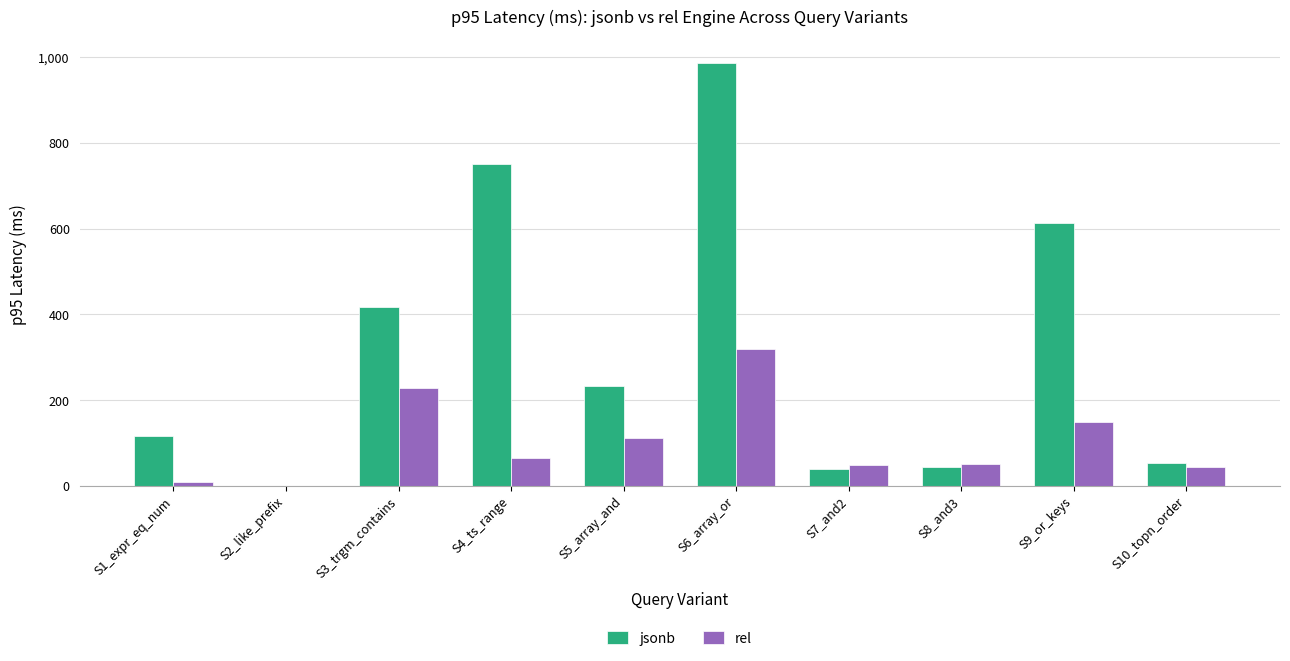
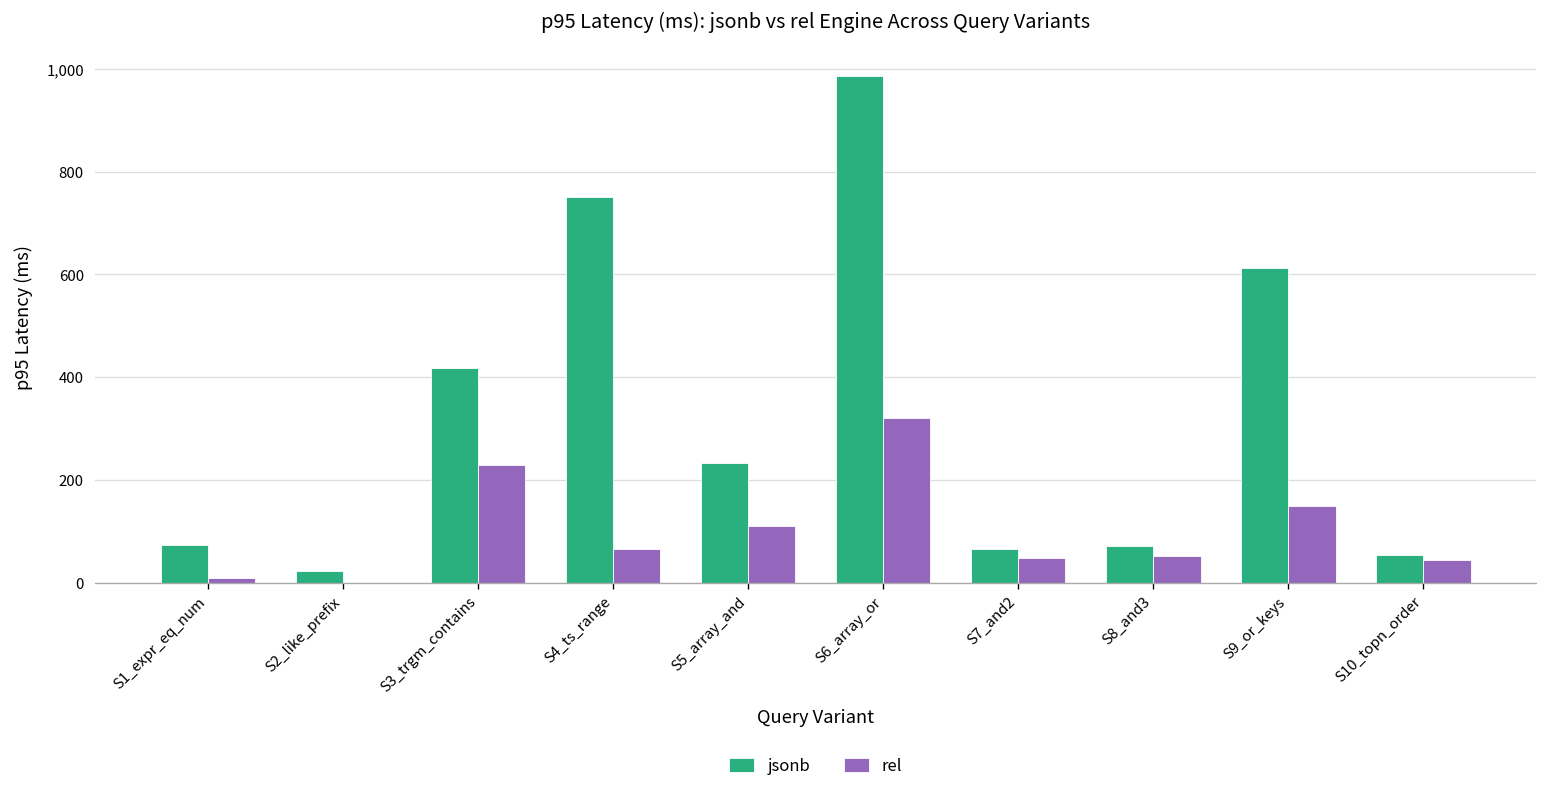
jsonb, S1_expr_eq_num: 120 -> 70
jsonb, S2_like_prefix: 0 -> 20
jsonb, S7_and2: 40 -> 70
jsonb, S8_and3: 40 -> 70
